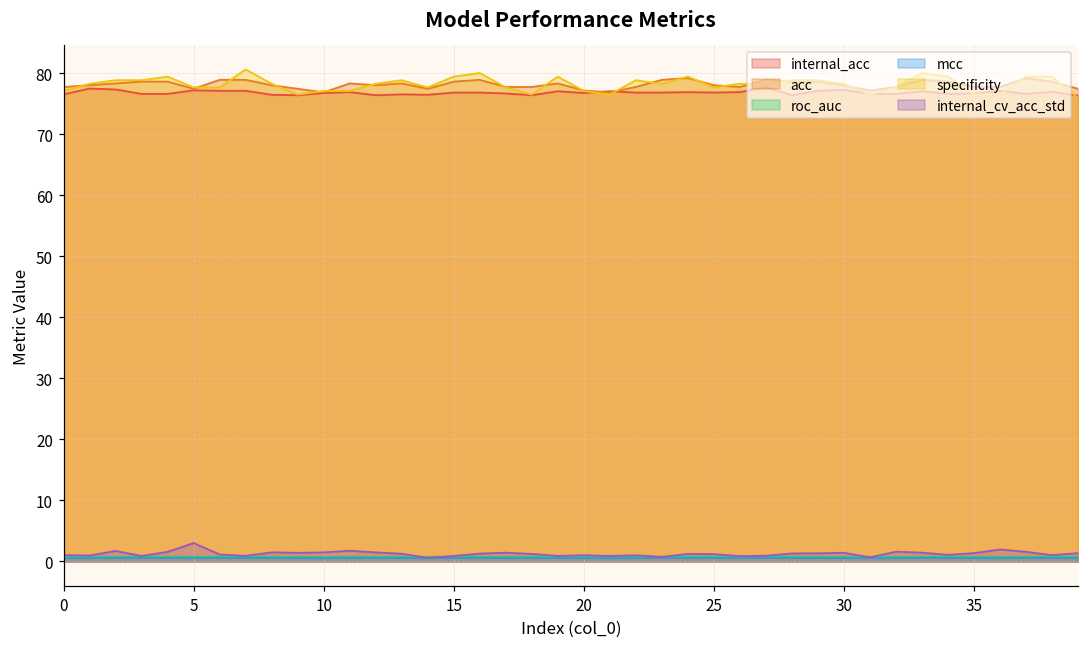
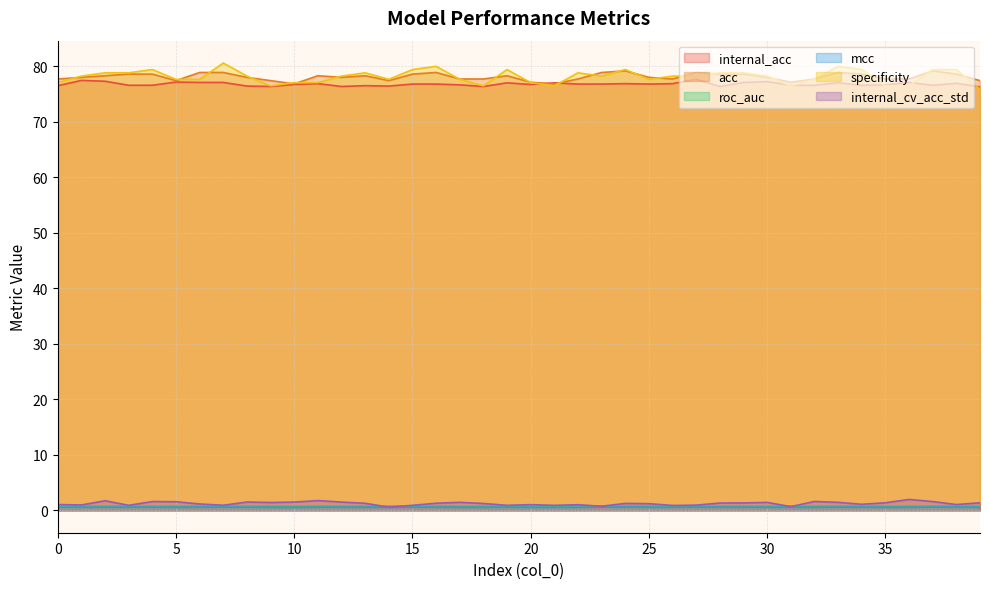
internal_cv_acc_std, 5: 3 -> 2
